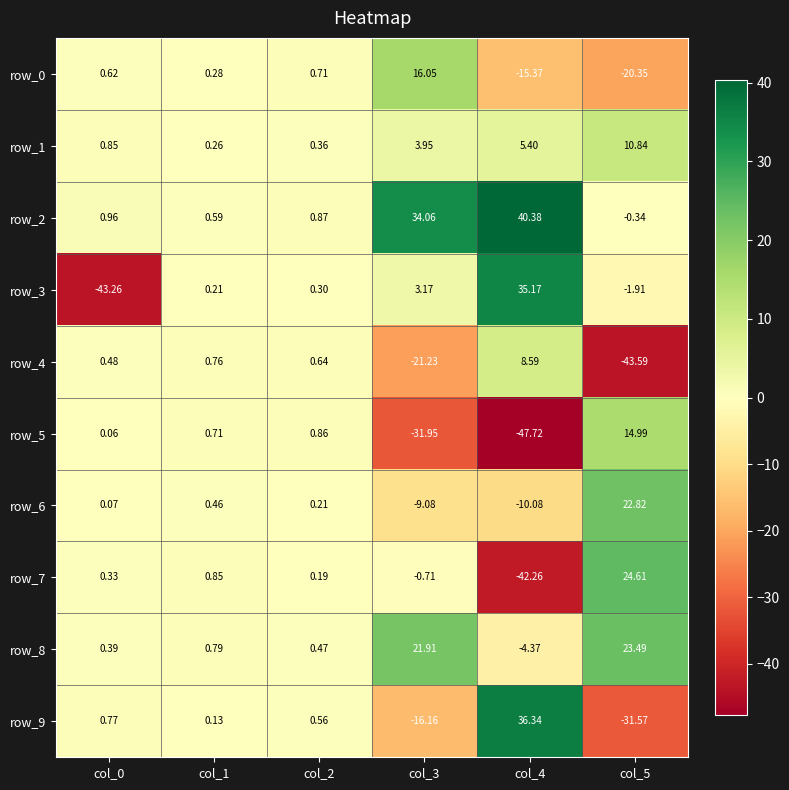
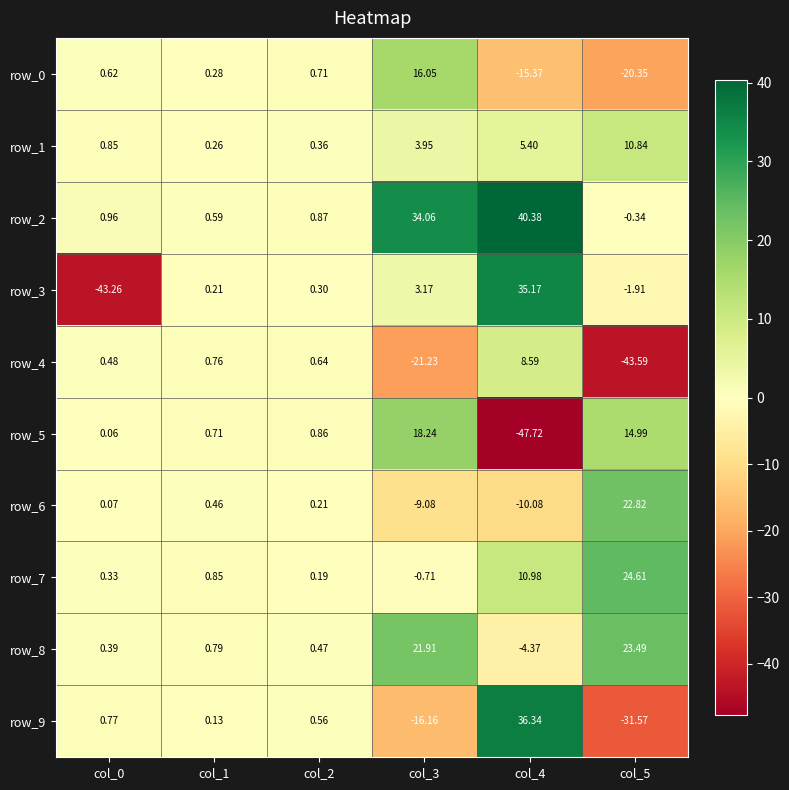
row_5, col_3: -31.95 -> 18.24
row_7, col_4: -42.26 -> 10.98
